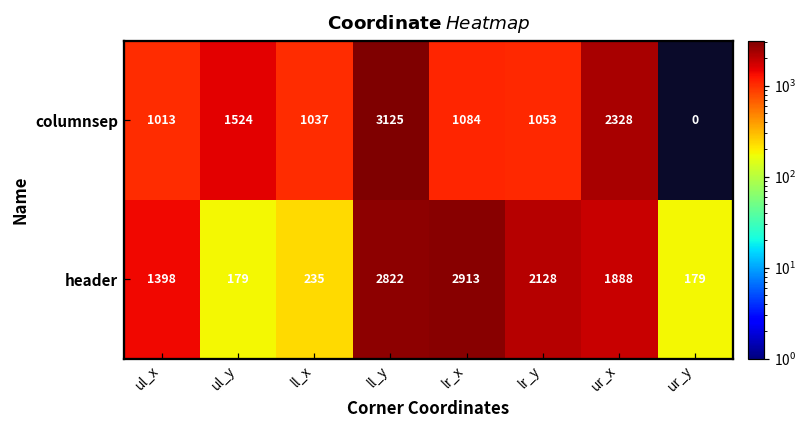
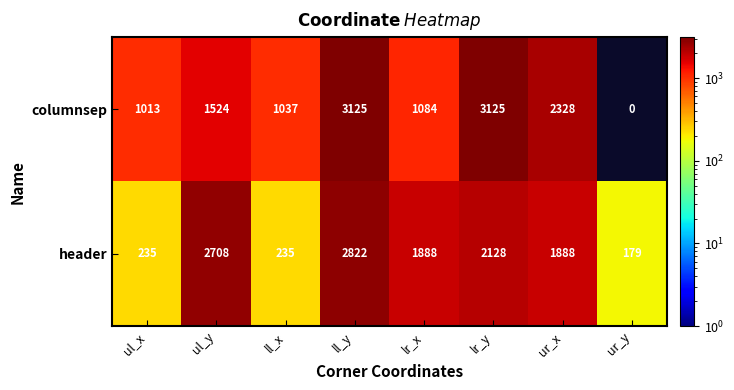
columnsep, lr_y: 1053 -> 3125
header, ul_x: 1398 -> 235
header, ul_y: 179 -> 2708
header, lr_x: 2913 -> 1888
